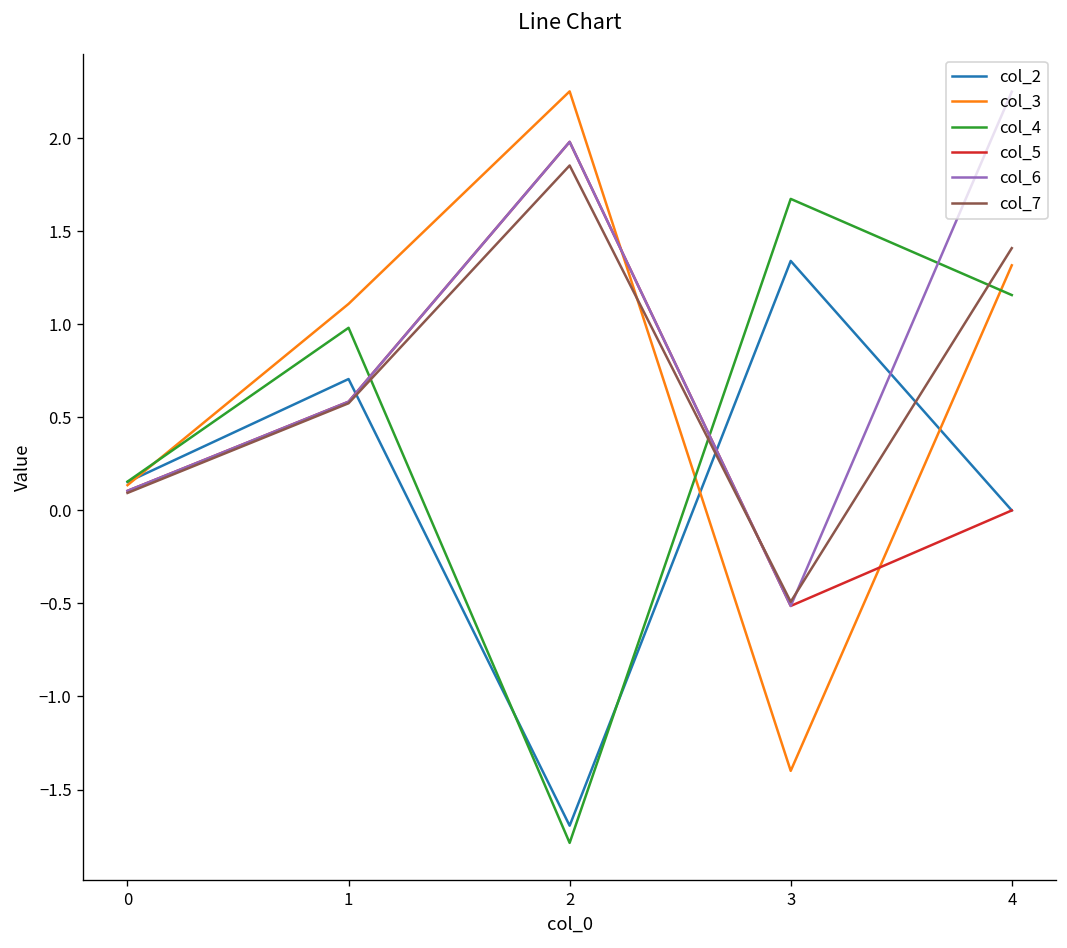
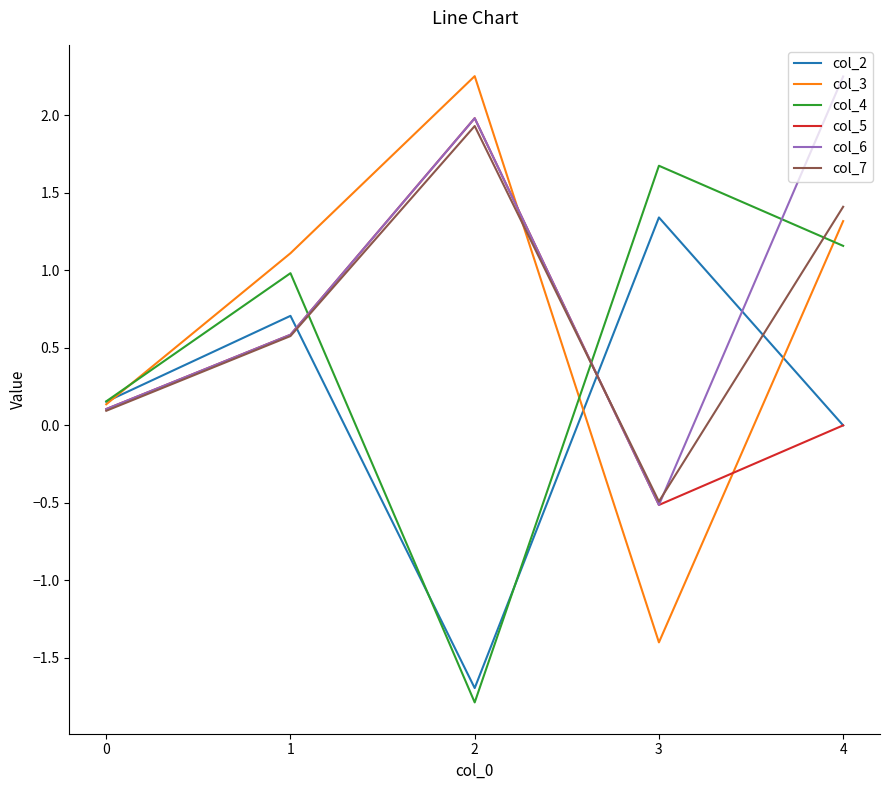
col_7, 2: 1.85 -> 1.93
